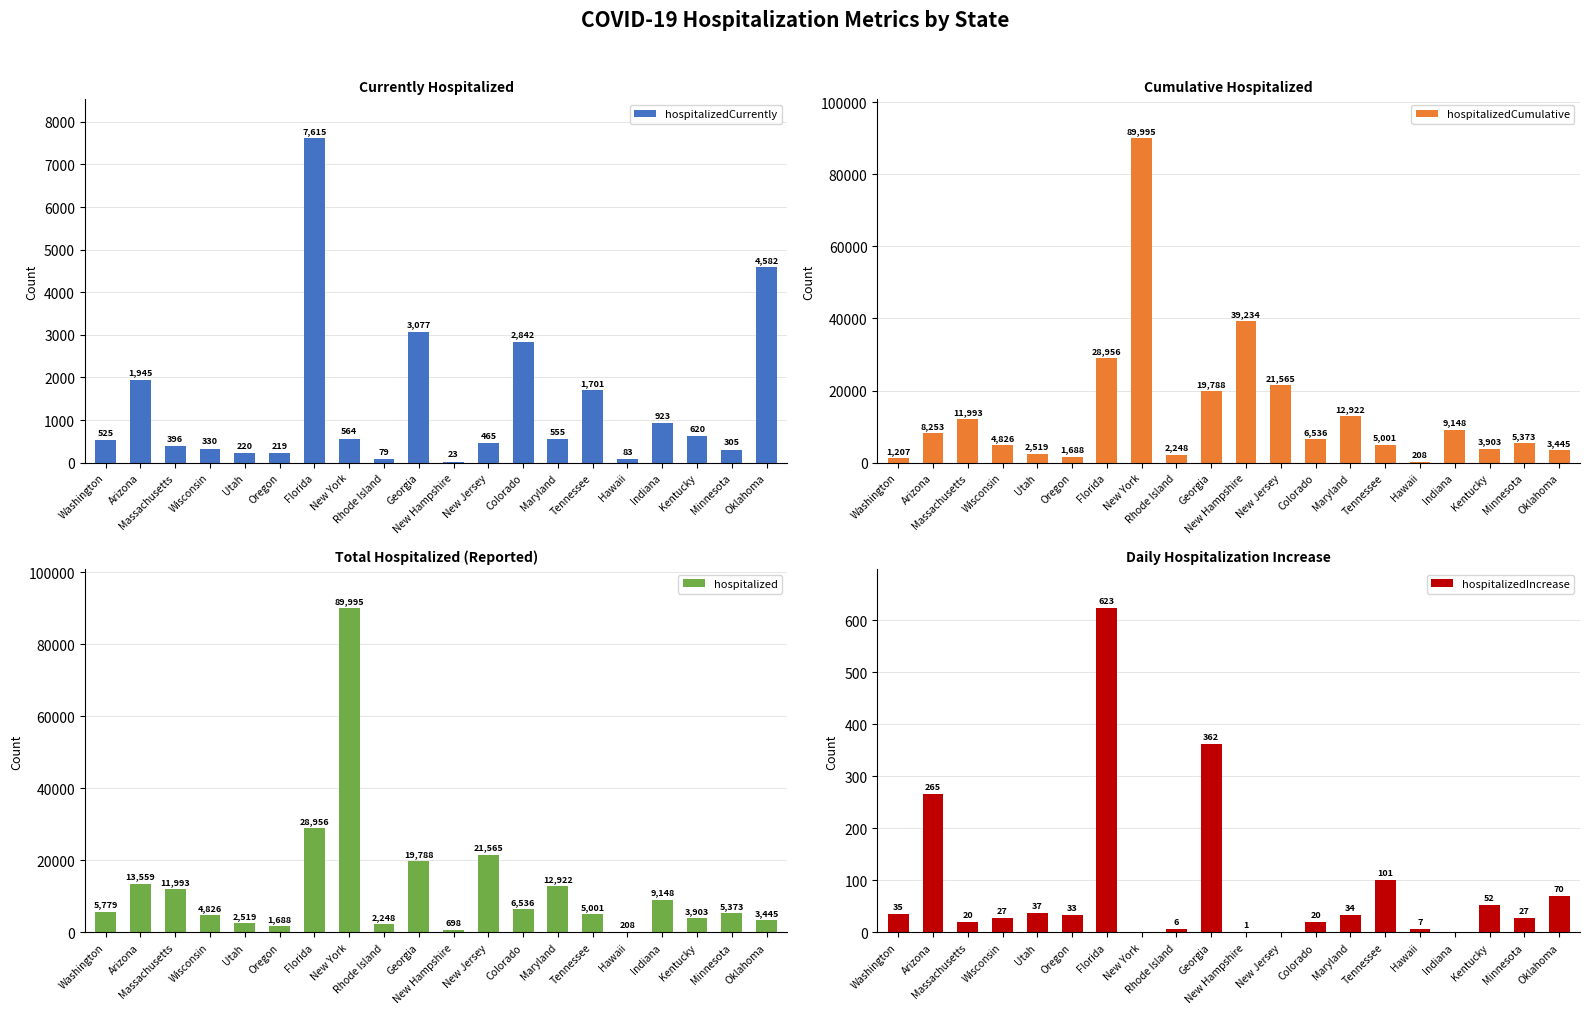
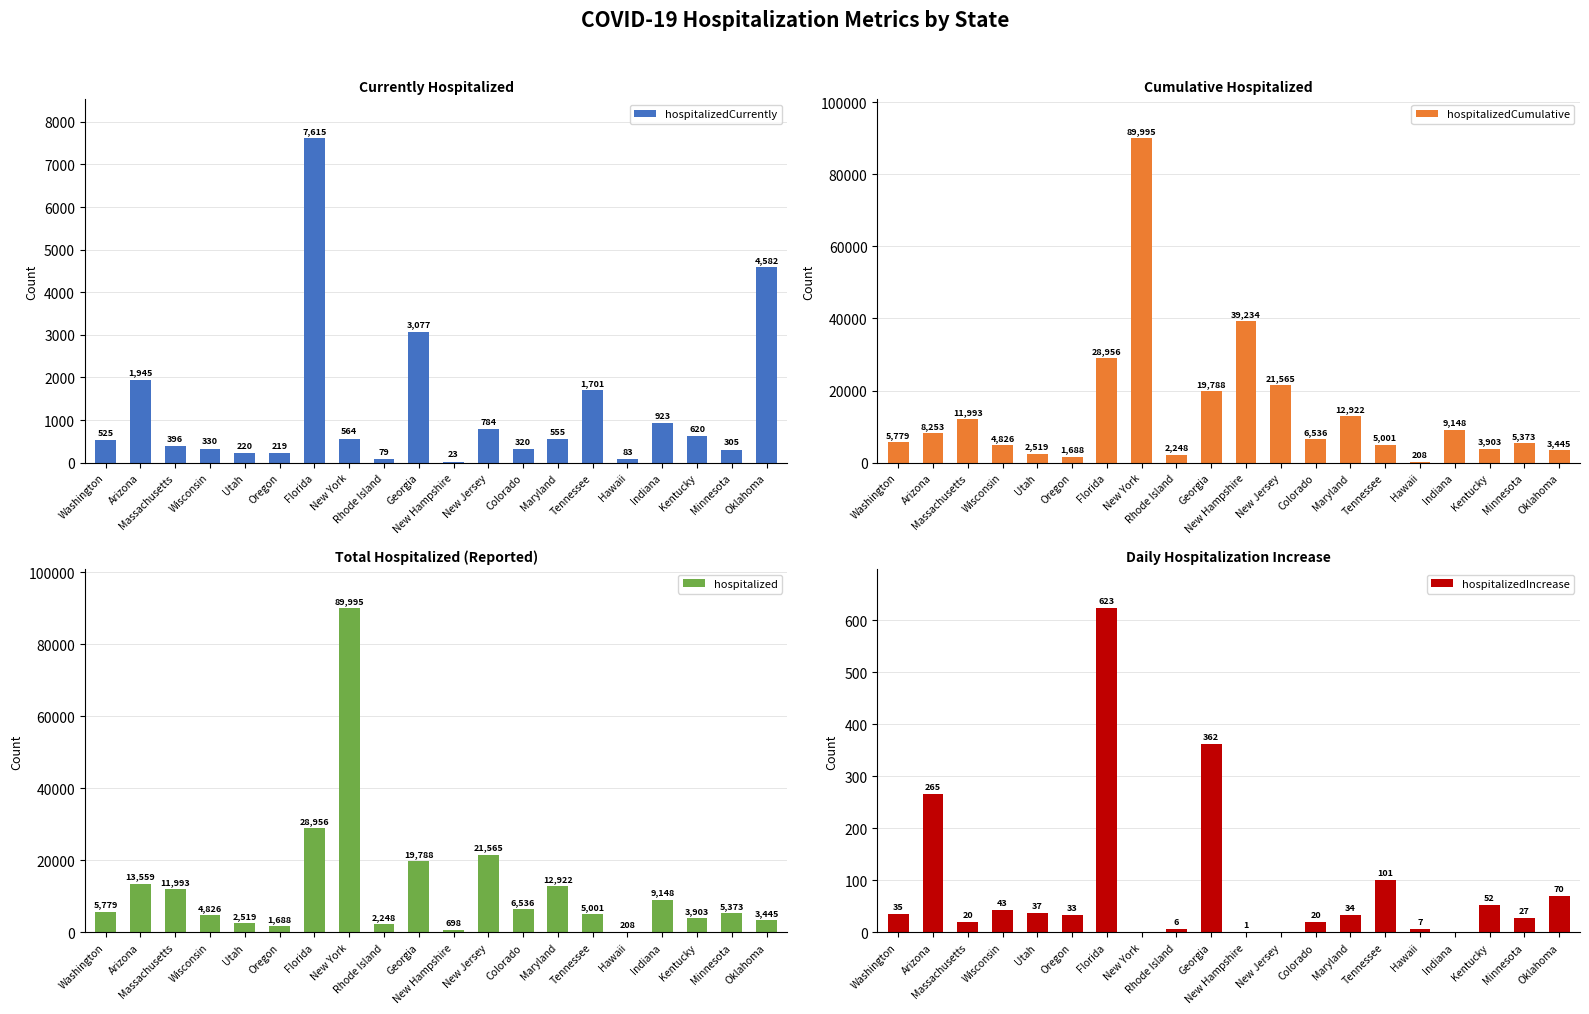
Currently Hospitalized, New Jersey: 465 -> 784
Currently Hospitalized, Colorado: 2,842 -> 320
Cumulative Hospitalized, Washington: 1,207 -> 5,779
Daily Hospitalization Increase, Wisconsin: 27 -> 43
